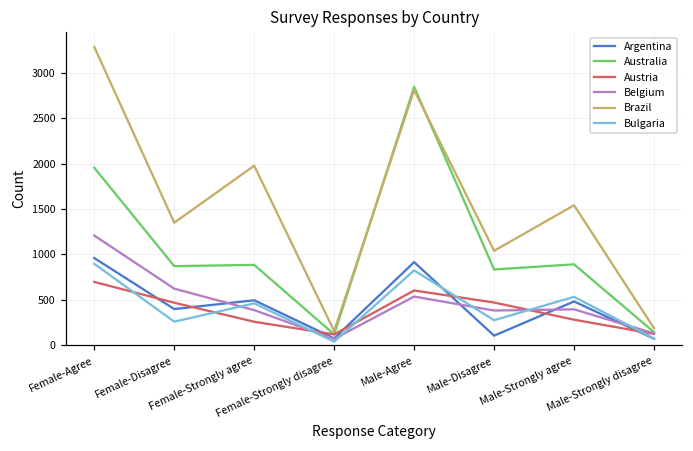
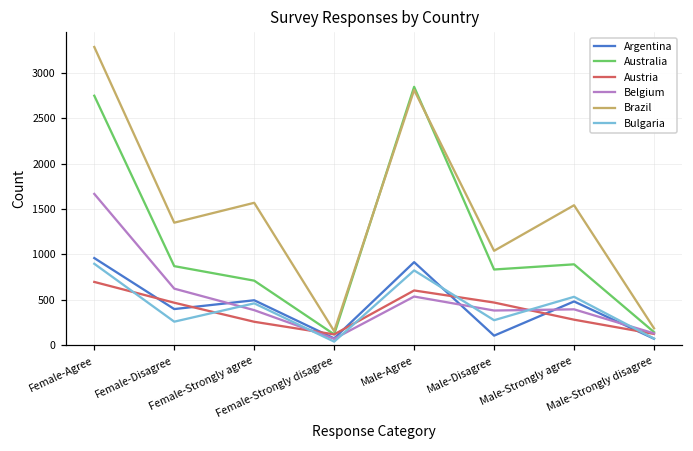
Australia, Female-Agree: 2000 -> 2700
Belgium, Female-Agree: 1200 -> 1700
Australia, Female-Strongly agree: 900 -> 700
Brazil, Female-Strongly agree: 2000 -> 1600
